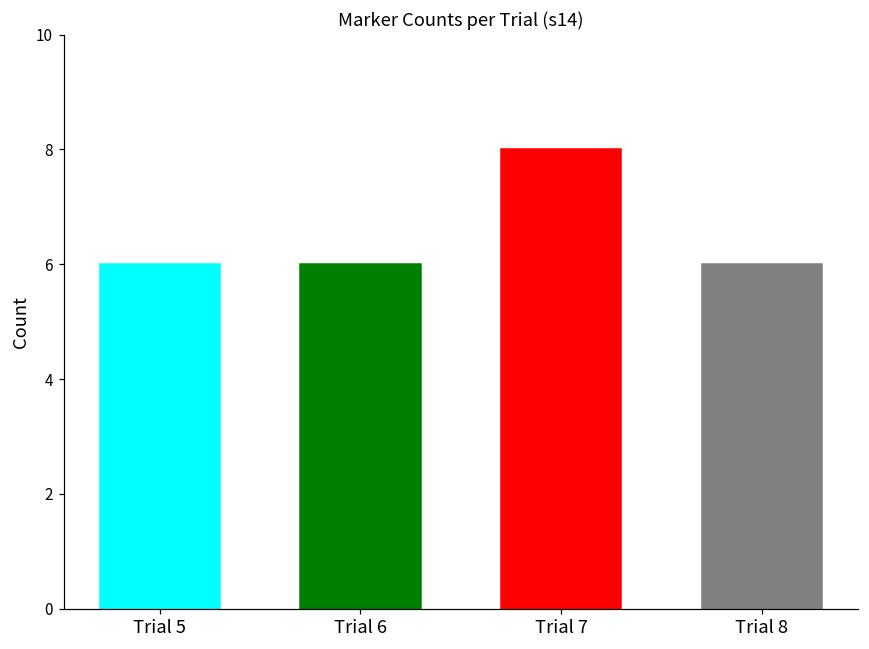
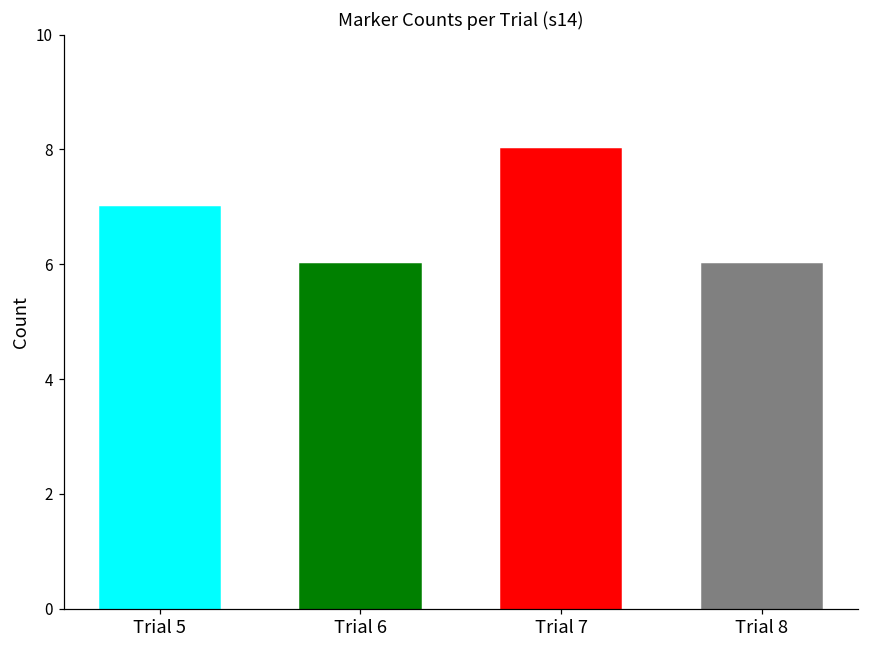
Trial 5: 6 -> 7
